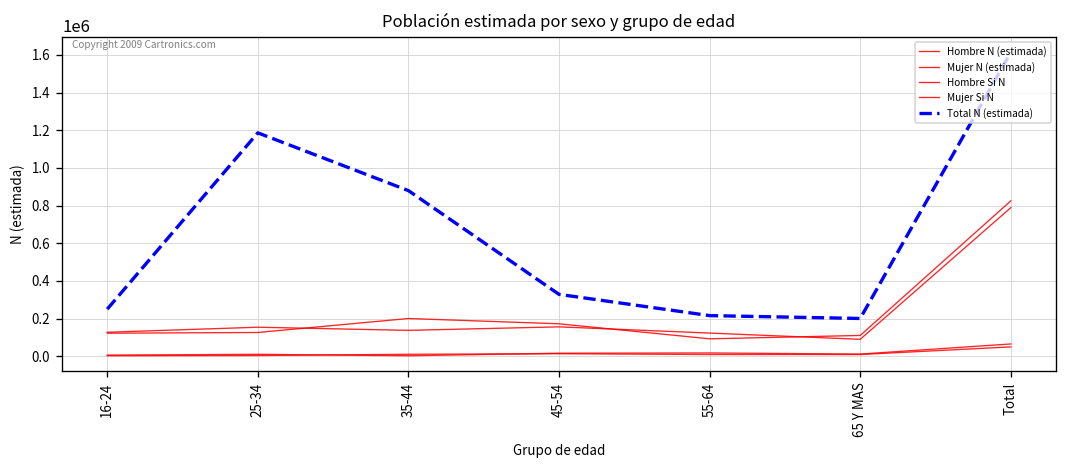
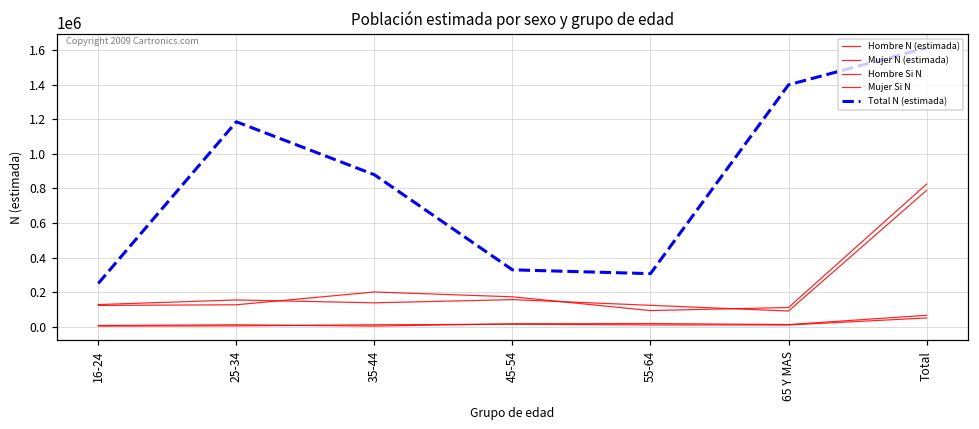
Total N (estimada), 55-64: 220000 -> 310000
Total N (estimada), 65 Y MAS: 200000 -> 1400000
